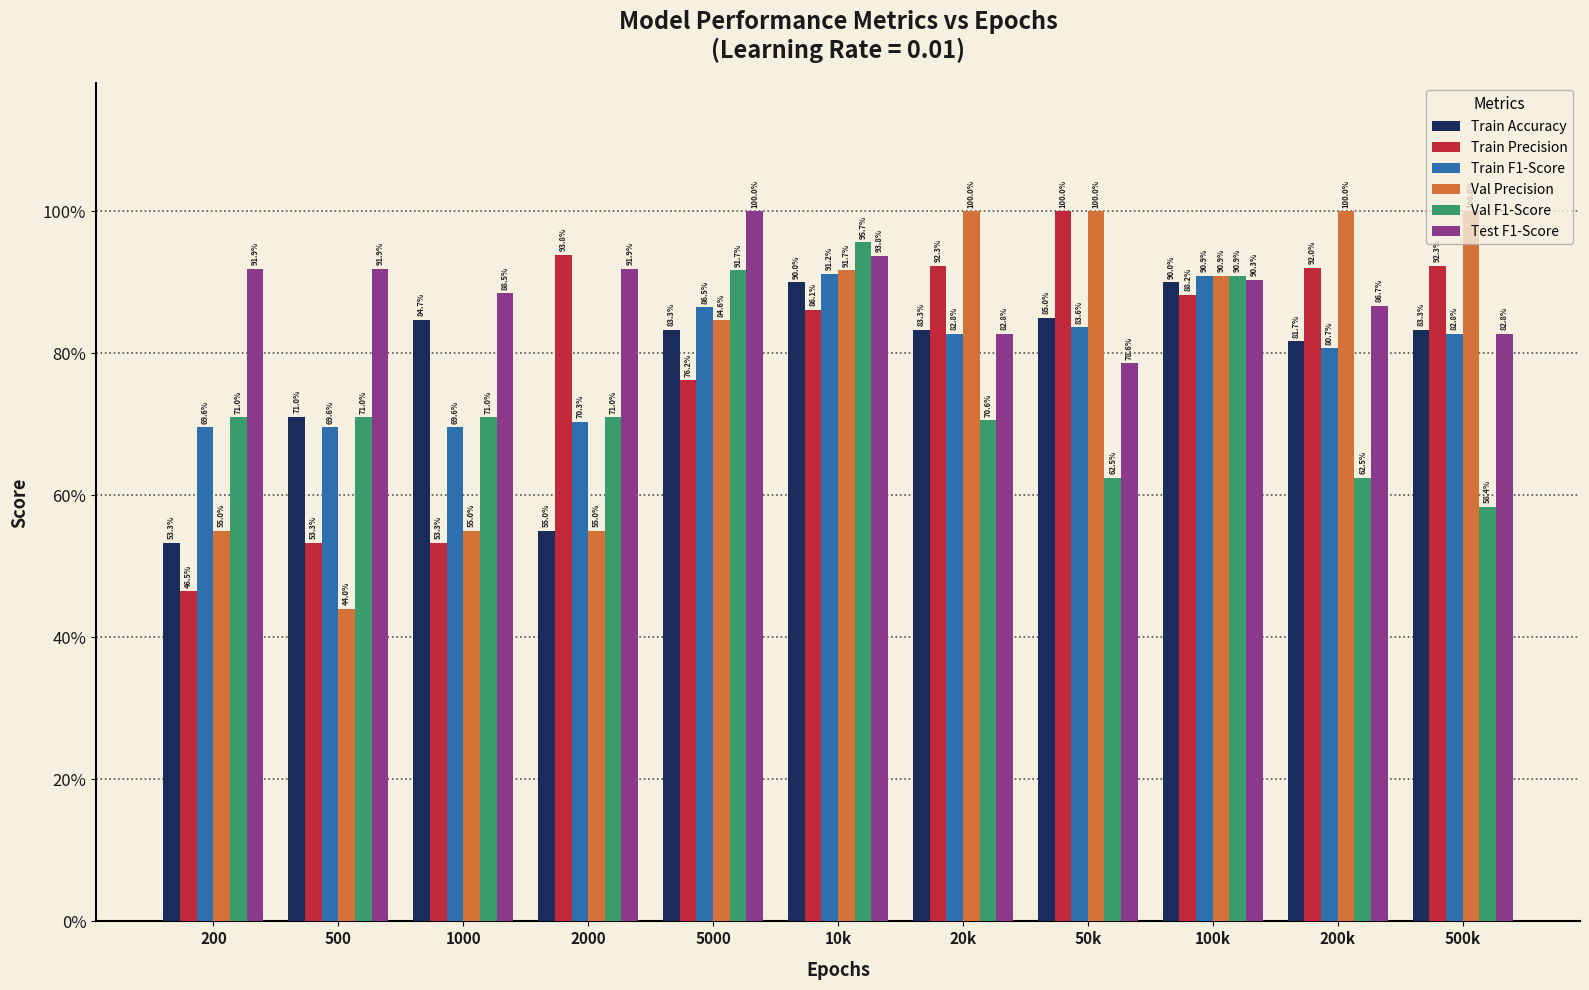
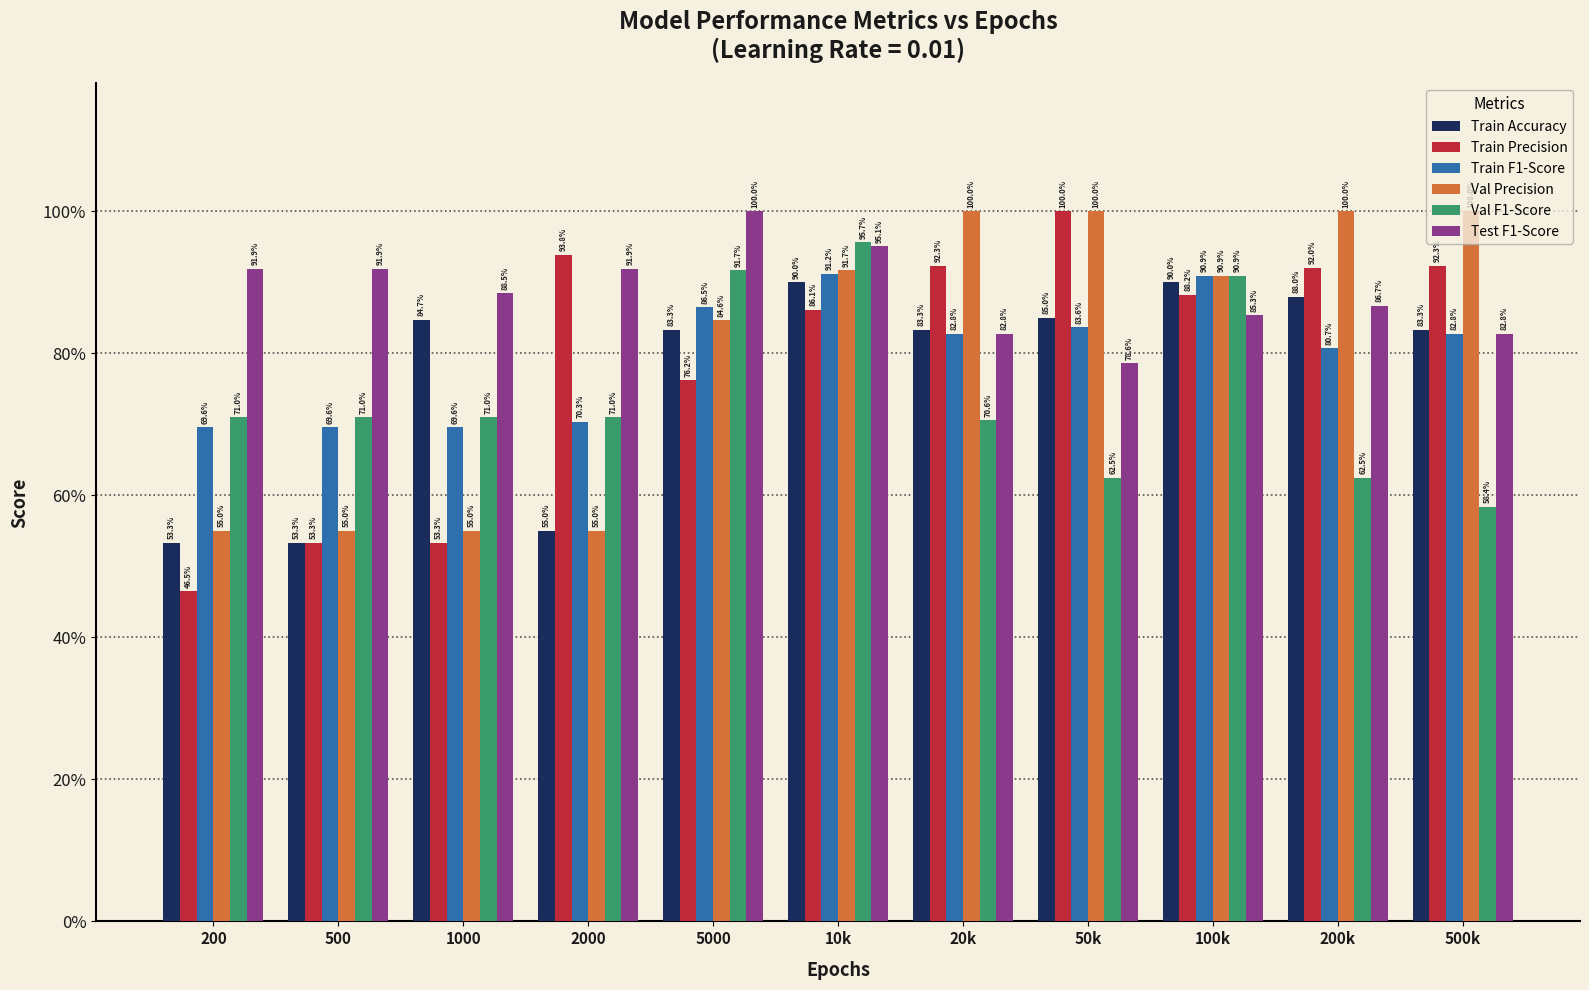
Train Accuracy, 500: 71.0% -> 53.3%
Val Precision, 500: 44.0% -> 55.0%
Test F1-Score, 10k: 93.8% -> 95.1%
Test F1-Score, 100k: 90.3% -> 85.3%
Train Accuracy, 200k: 81.7% -> 88.0%
